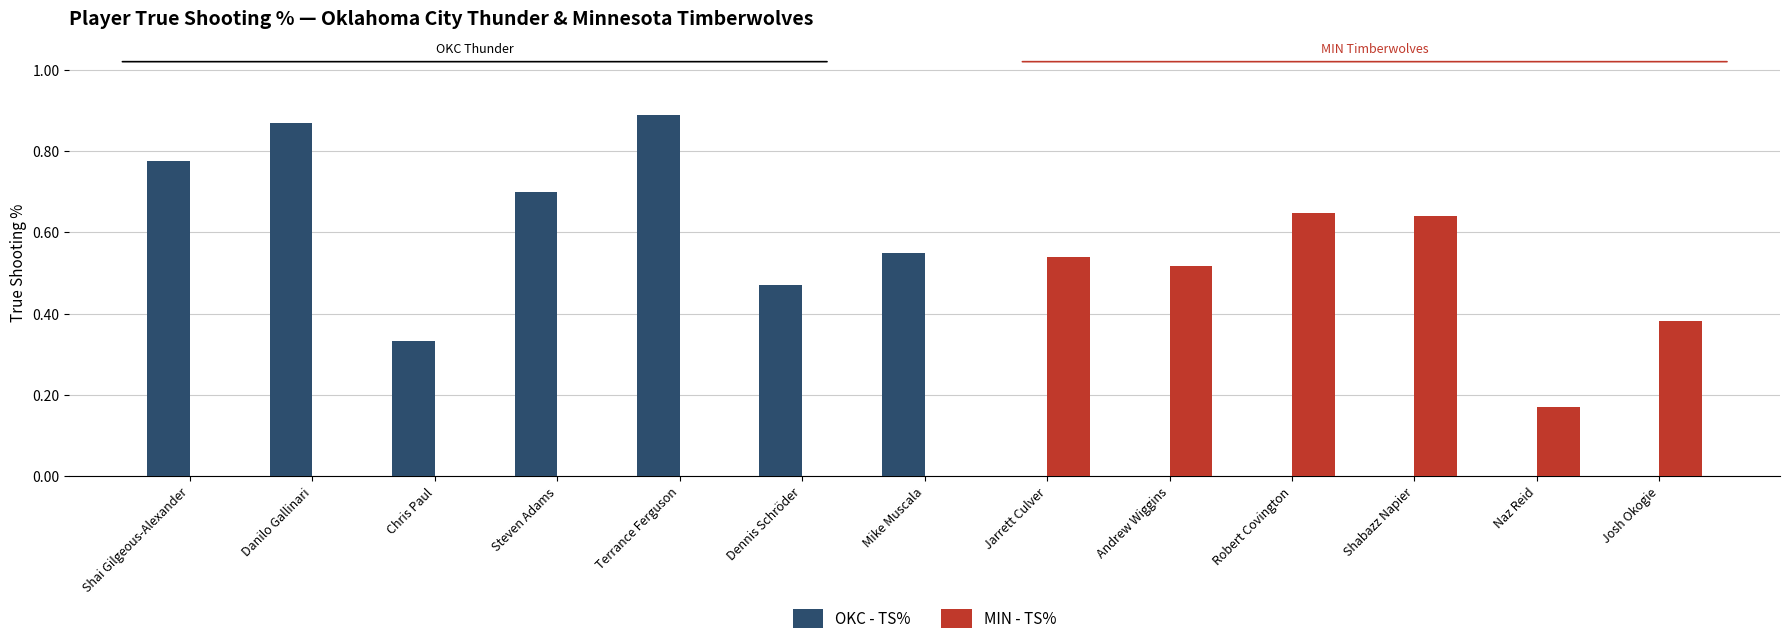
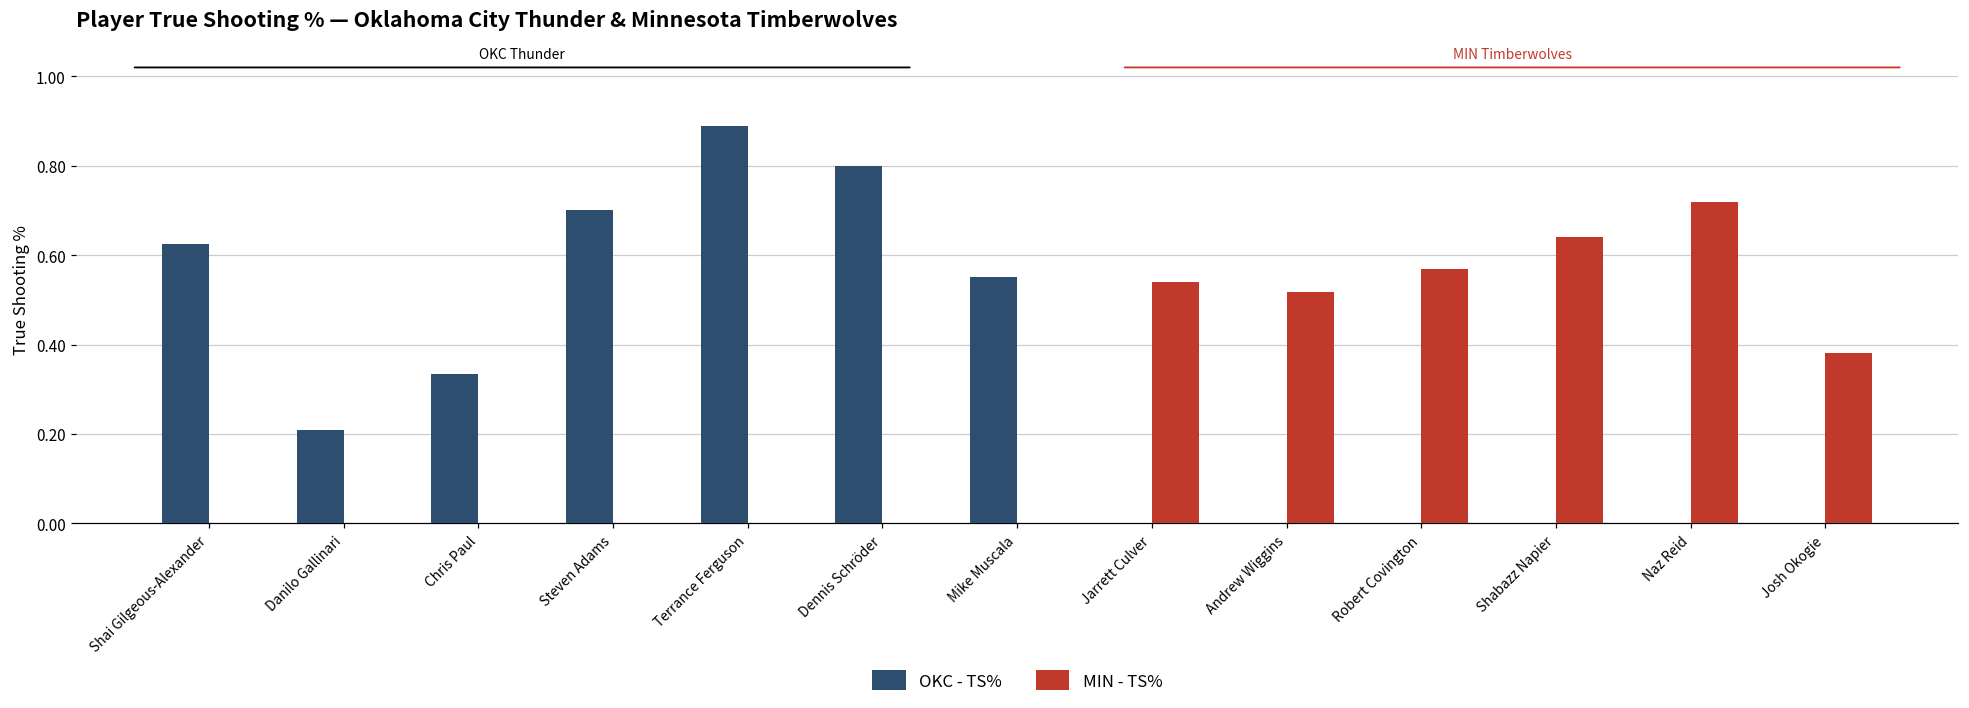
OKC - TS%, Shai Gilgeous-Alexander: 0.78 -> 0.63
OKC - TS%, Danilo Gallinari: 0.87 -> 0.21
OKC - TS%, Dennis Schröder: 0.47 -> 0.80
MIN - TS%, Robert Covington: 0.65 -> 0.57
MIN - TS%, Naz Reid: 0.17 -> 0.72
